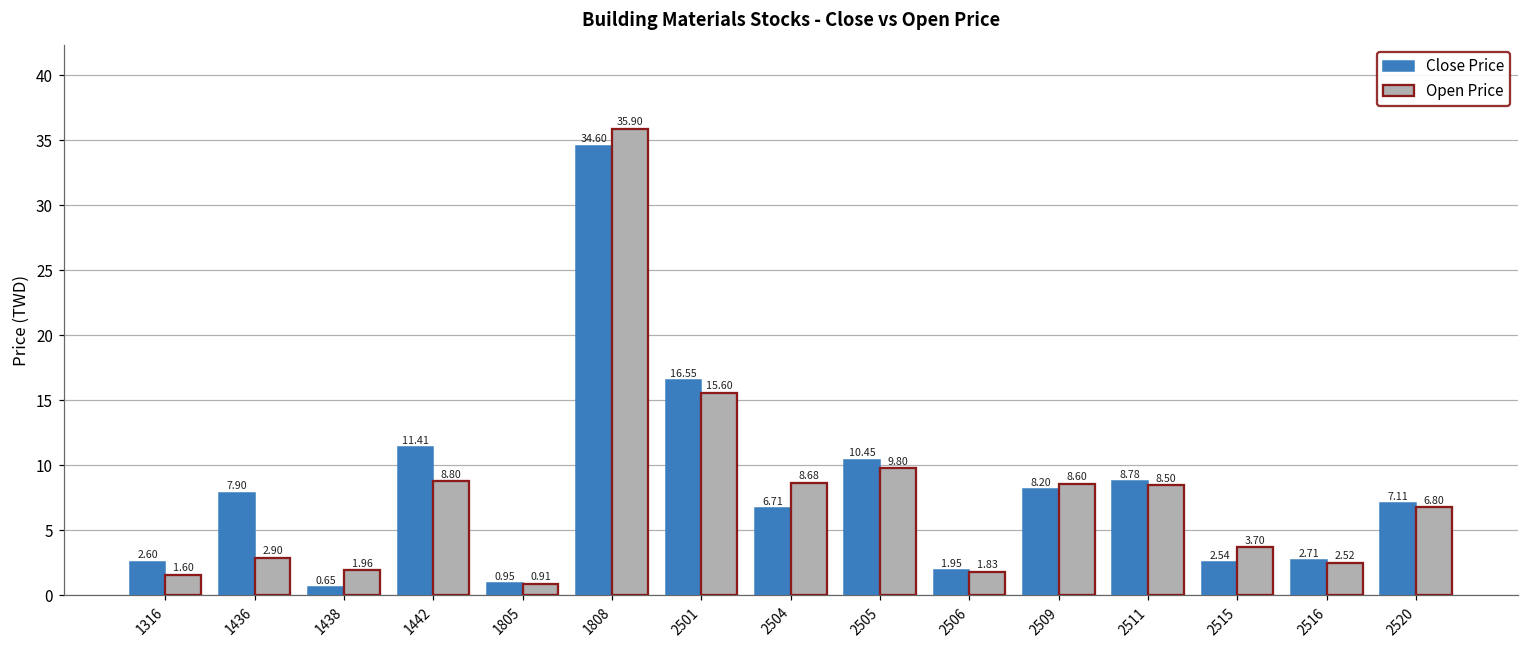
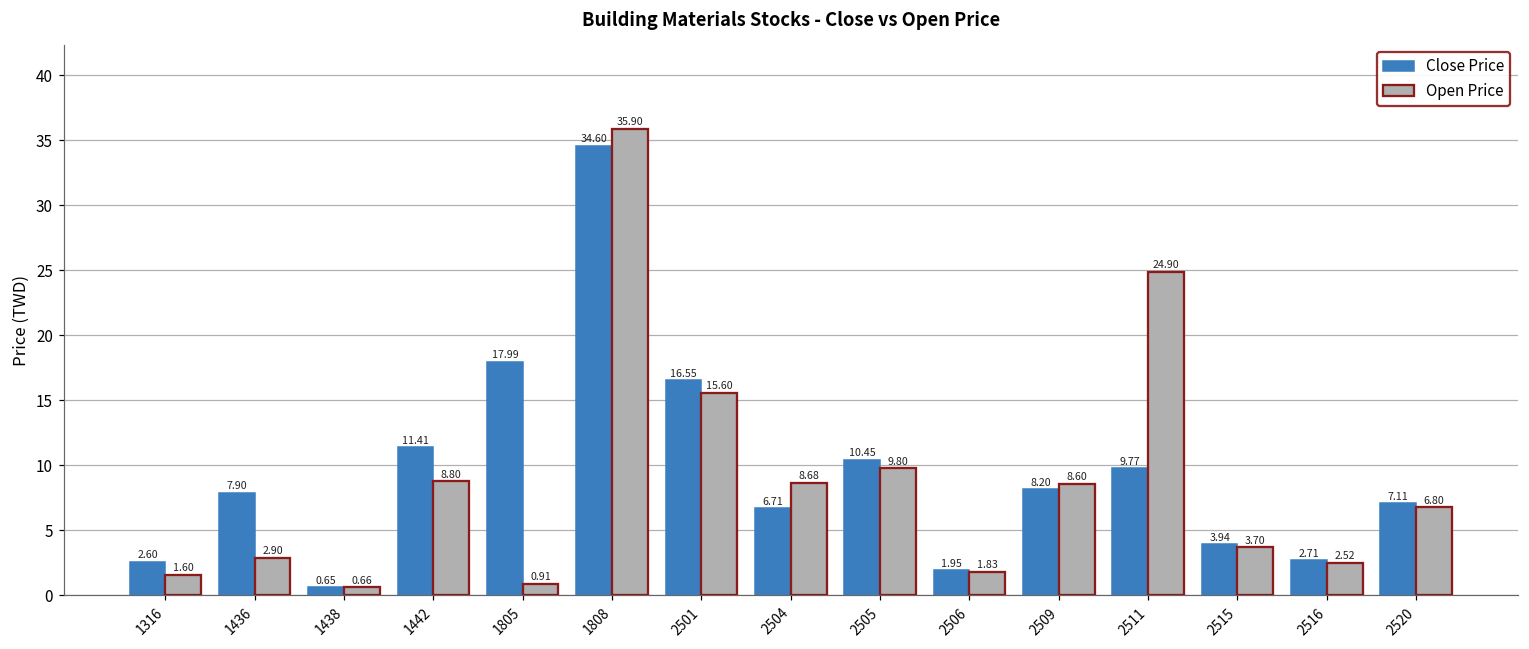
Open Price, 1438: 1.96 -> 0.66
Close Price, 1805: 0.95 -> 17.99
Close Price, 2511: 8.78 -> 9.77
Open Price, 2511: 8.50 -> 24.90
Close Price, 2515: 2.54 -> 3.94
